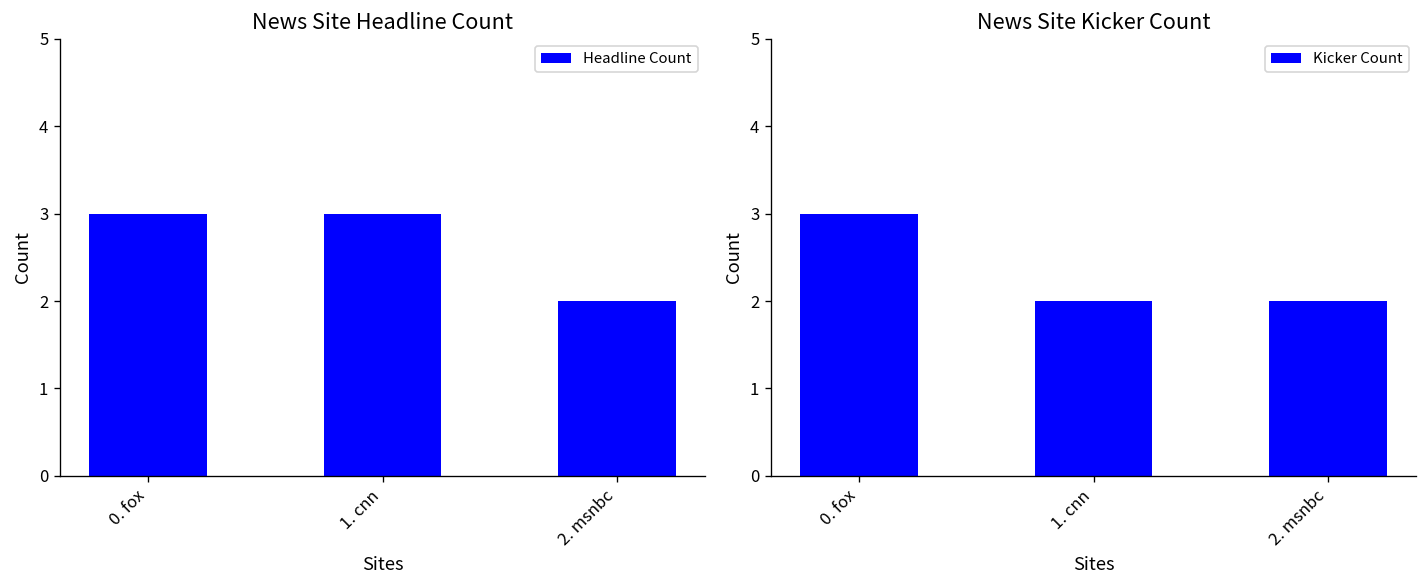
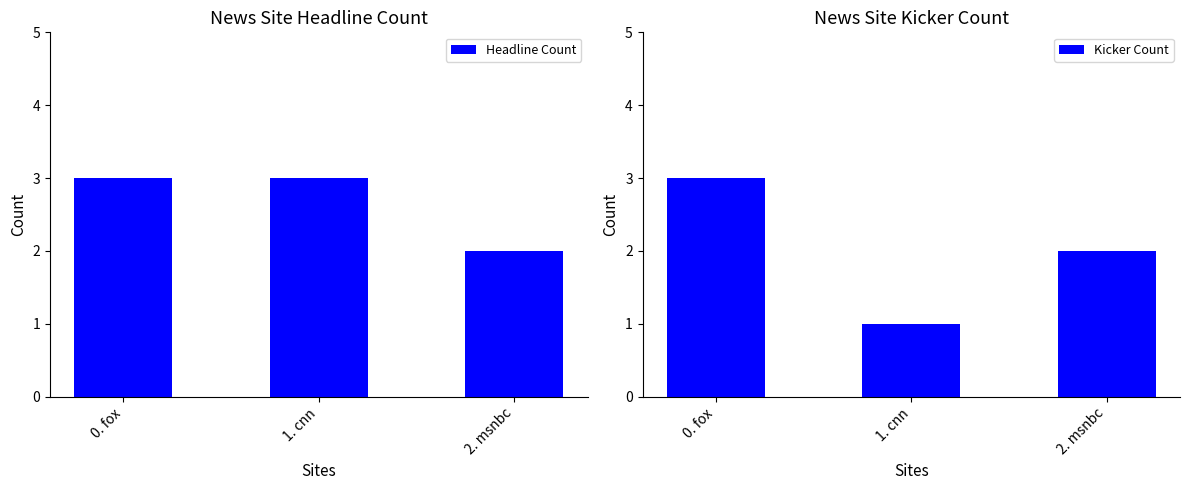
News Site Kicker Count, 1. cnn: 2 -> 1
